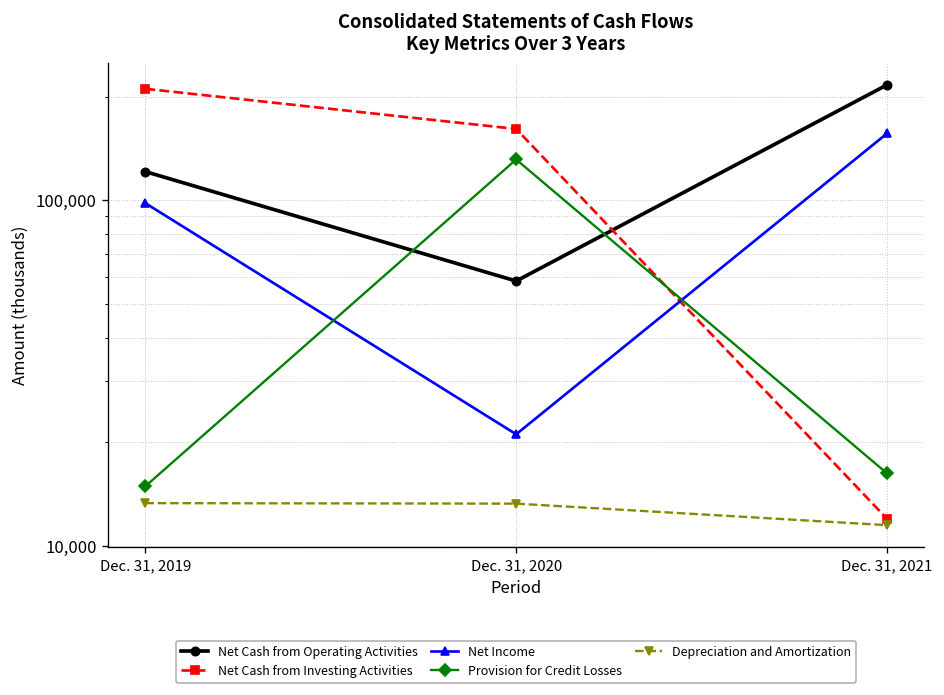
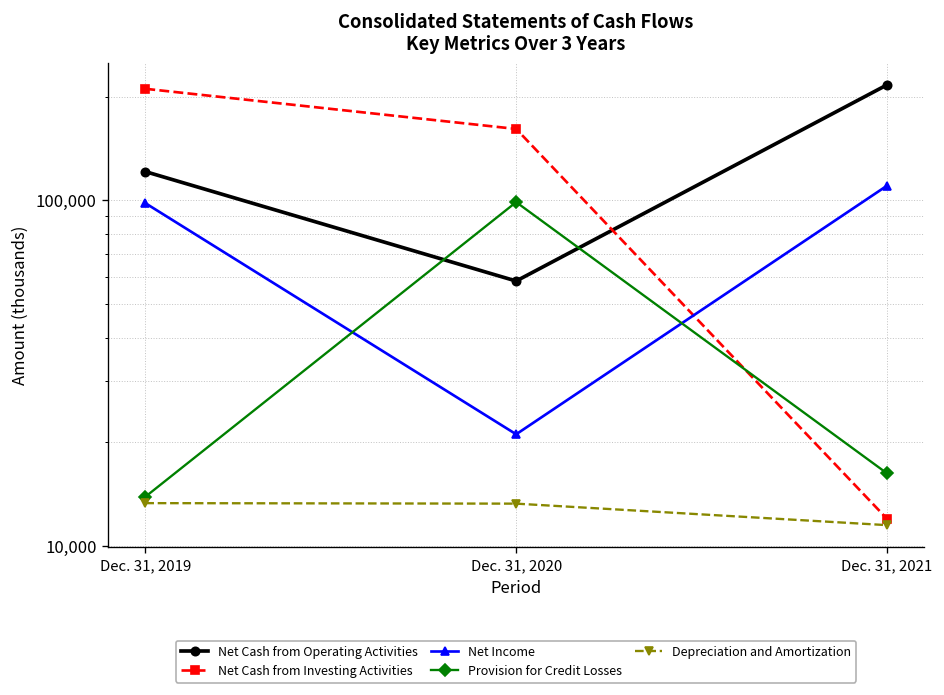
Provision for Credit Losses, Dec. 31, 2019: 15,000 -> 14,000
Provision for Credit Losses, Dec. 31, 2020: 130,000 -> 99,000
Net Income, Dec. 31, 2021: 160,000 -> 110,000
